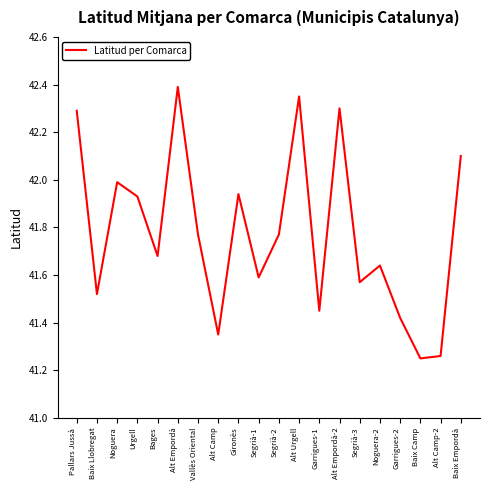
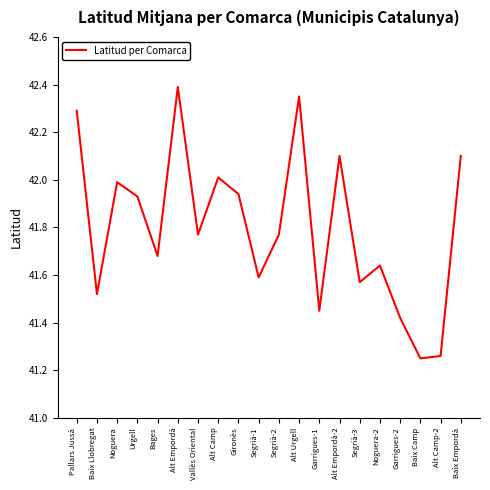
Alt Camp: 41.35 -> 42.01
Alt Empordà-2: 42.3 -> 42.1
